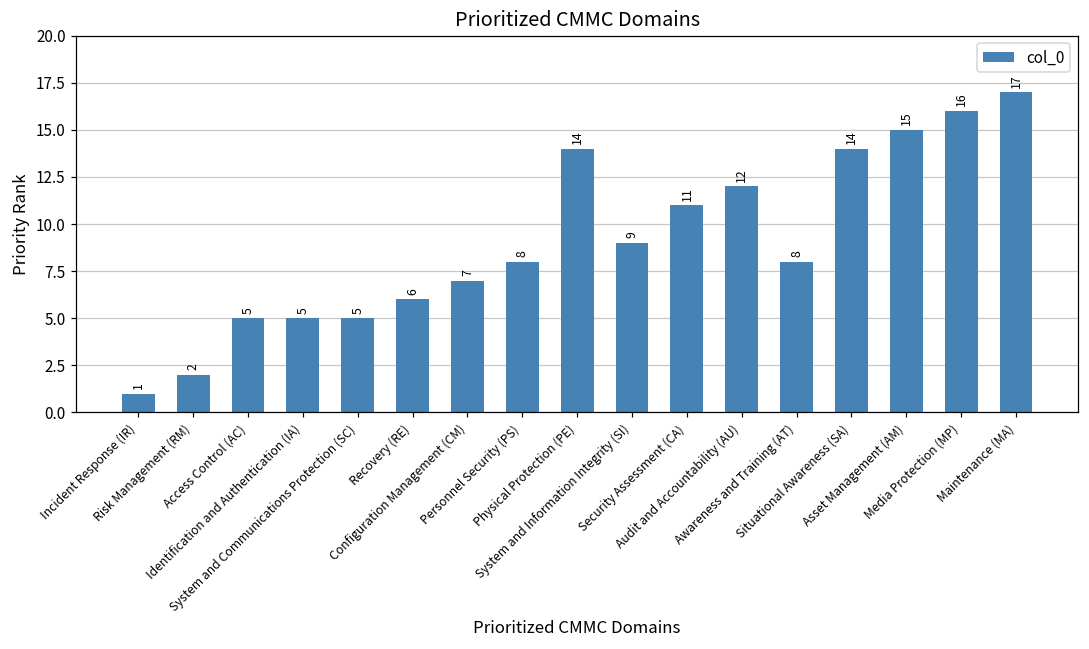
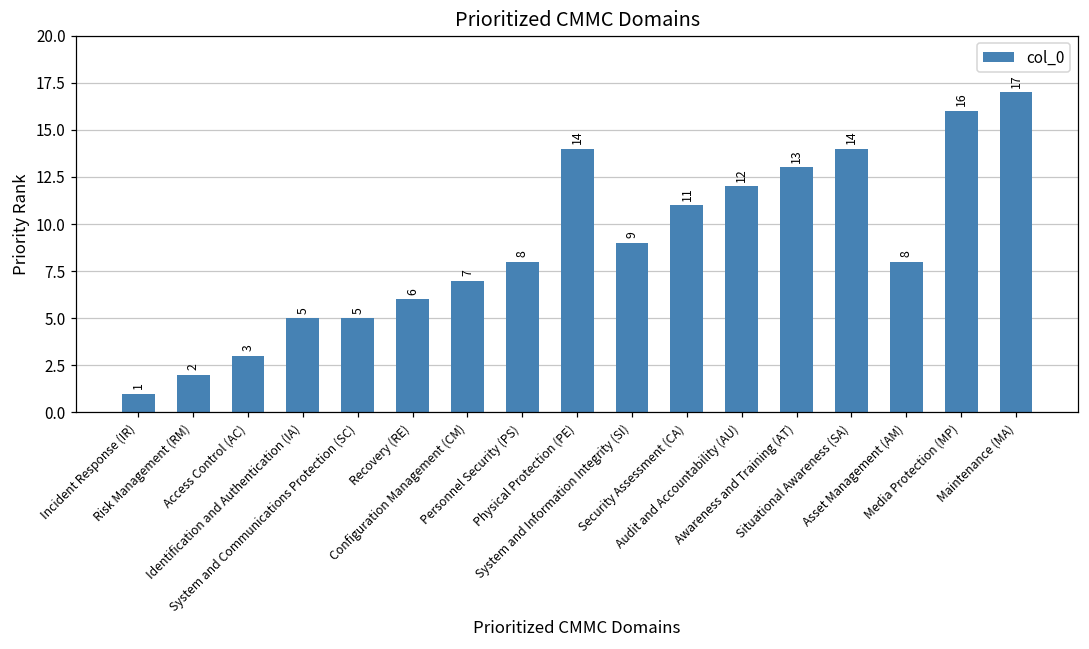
Access Control (AC): 5 -> 3
Awareness and Training (AT): 8 -> 13
Asset Management (AM): 15 -> 8
